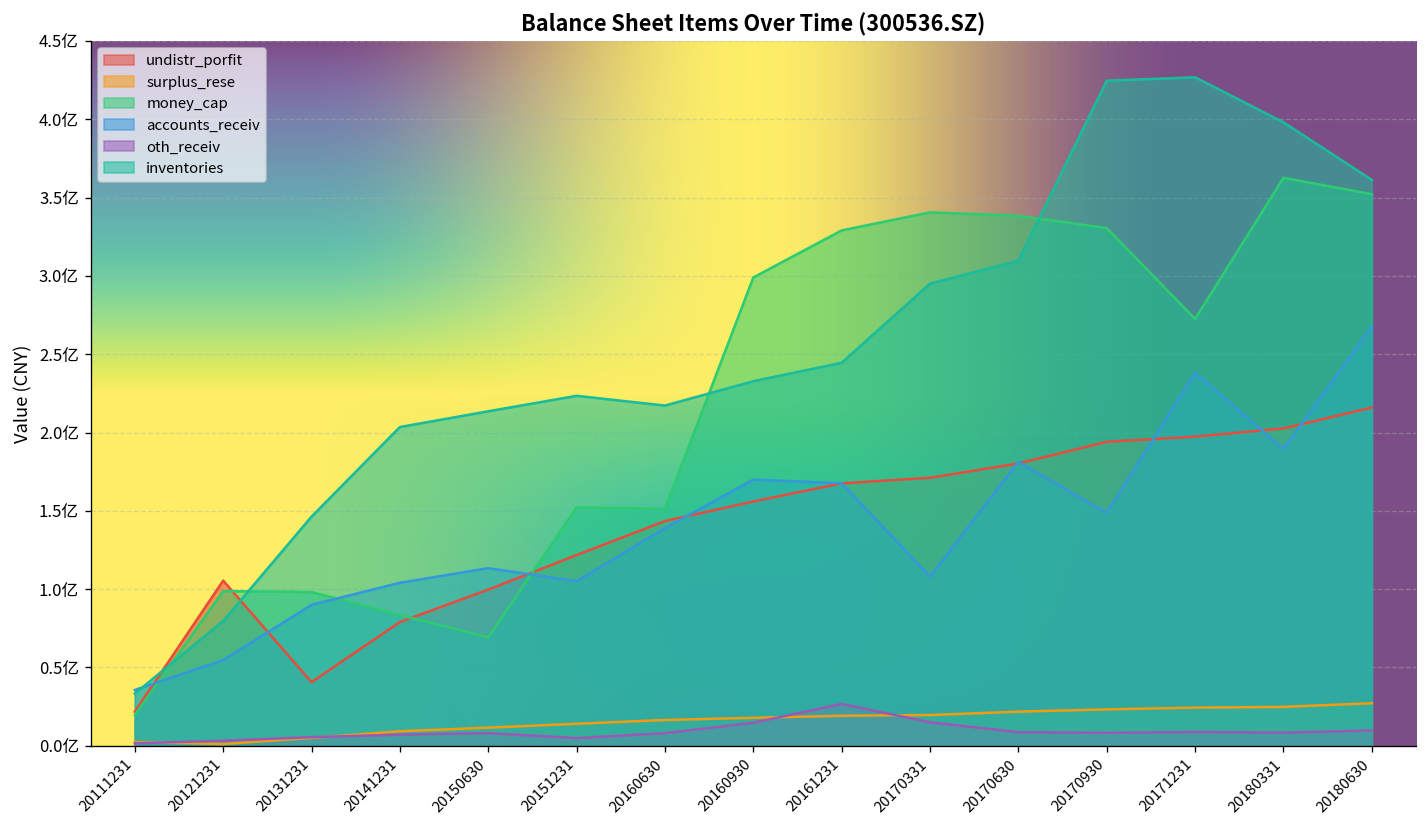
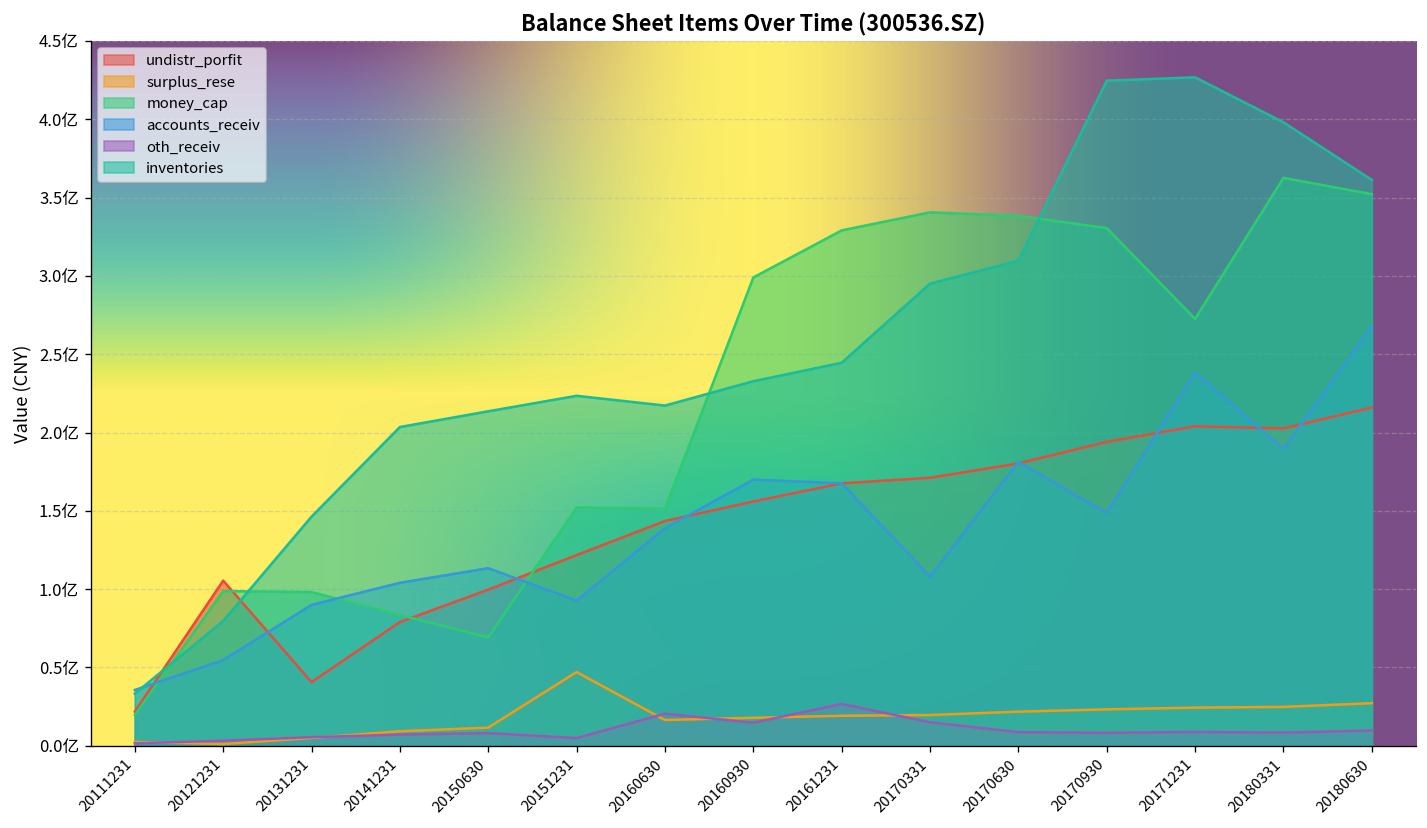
surplus_rese, 20151231: 0.14亿 -> 0.47亿
accounts_receiv, 20151231: 1.05亿 -> 0.93亿
oth_receiv, 20160630: 0.08亿 -> 0.21亿
undistr_porfit, 20171231: 1.97亿 -> 2.04亿
